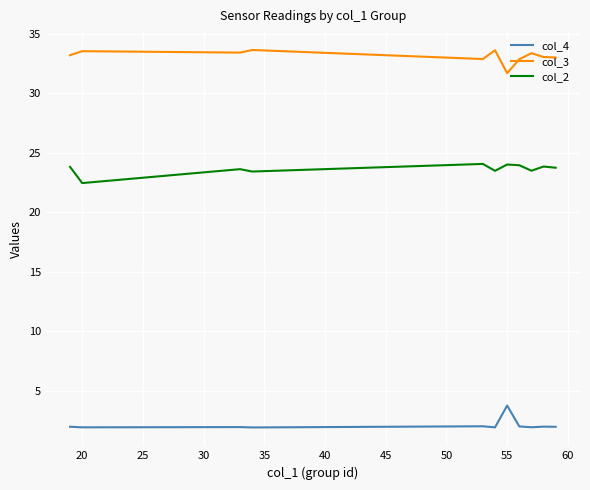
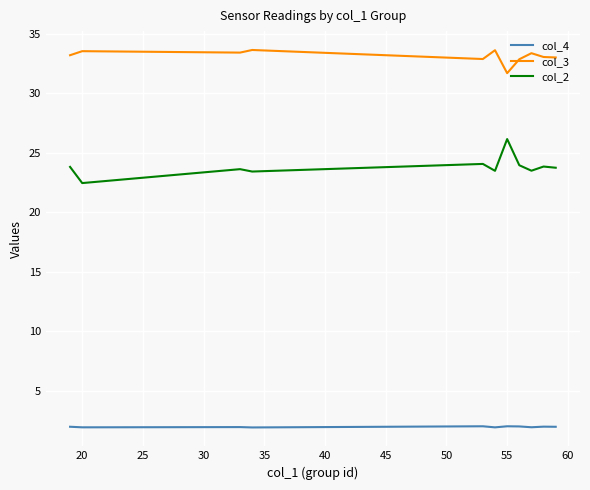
col_4, 55: 3.8 -> 2.0
col_2, 55: 24.0 -> 26.2
